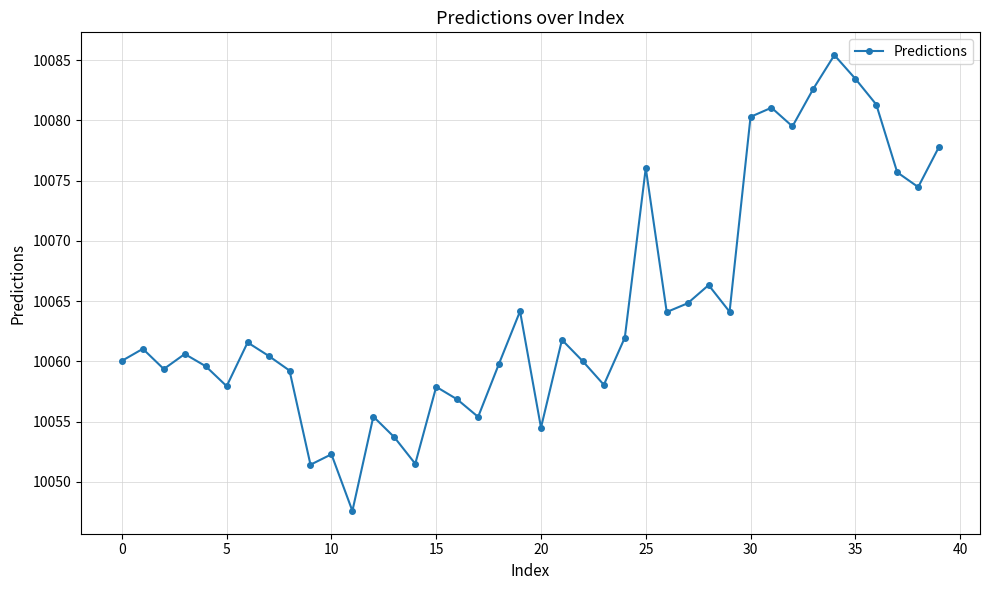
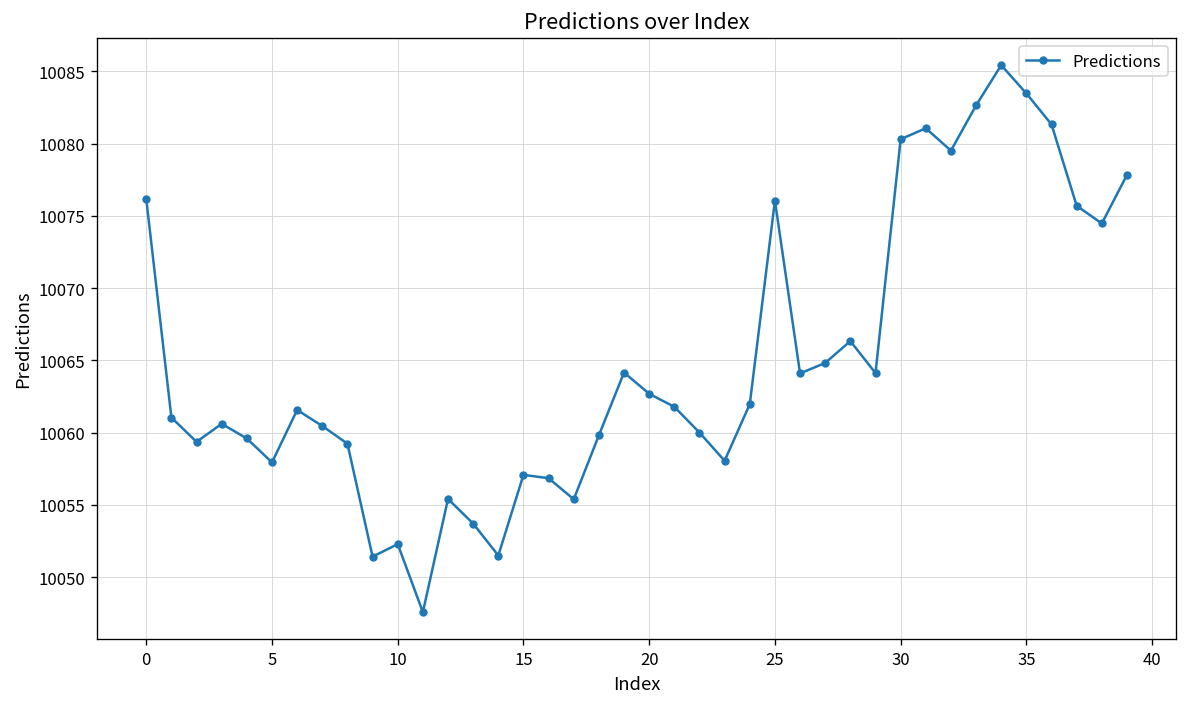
0: 10060.0 -> 10076.2
15: 10057.9 -> 10057.1
20: 10054.5 -> 10062.7
